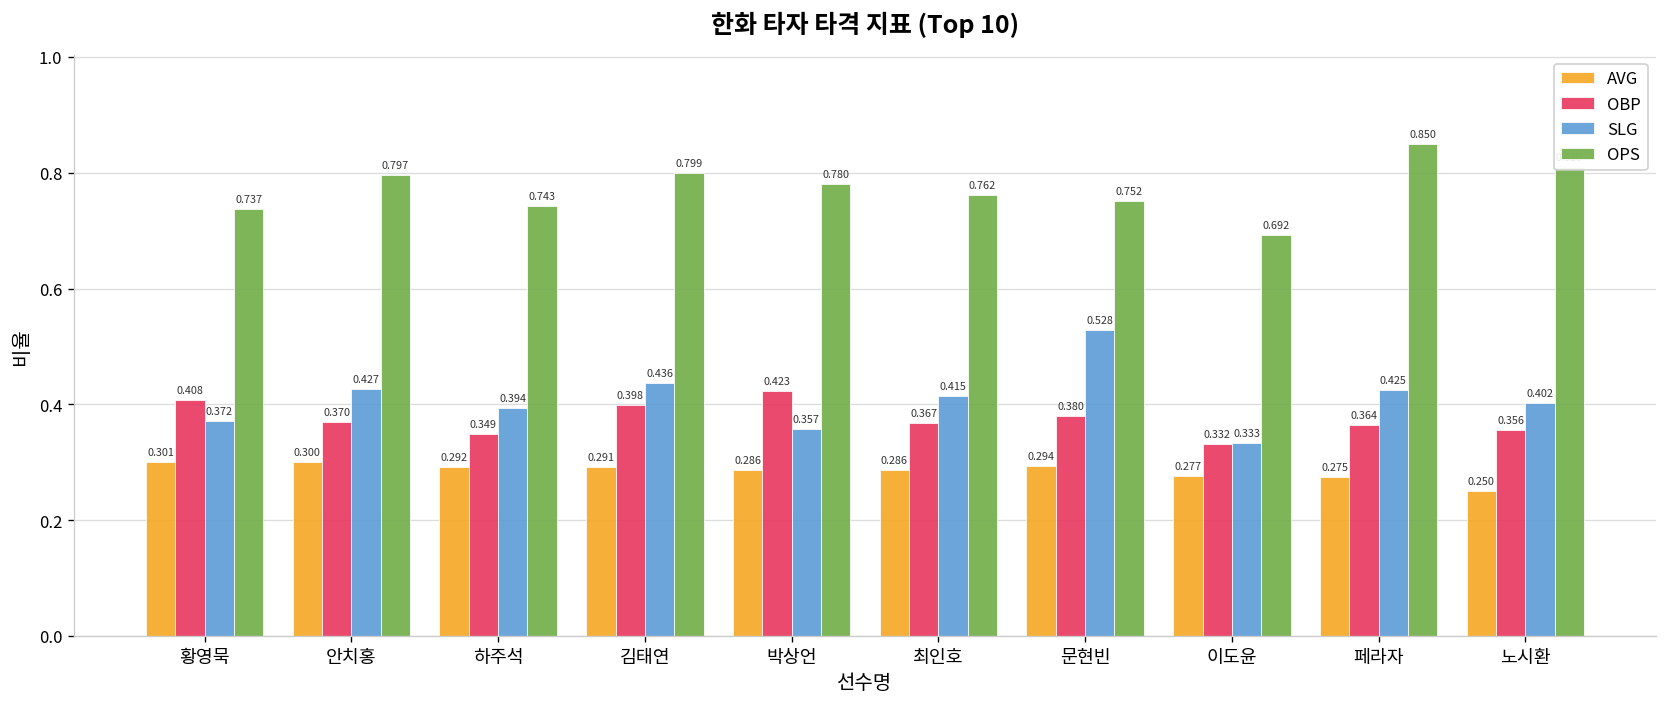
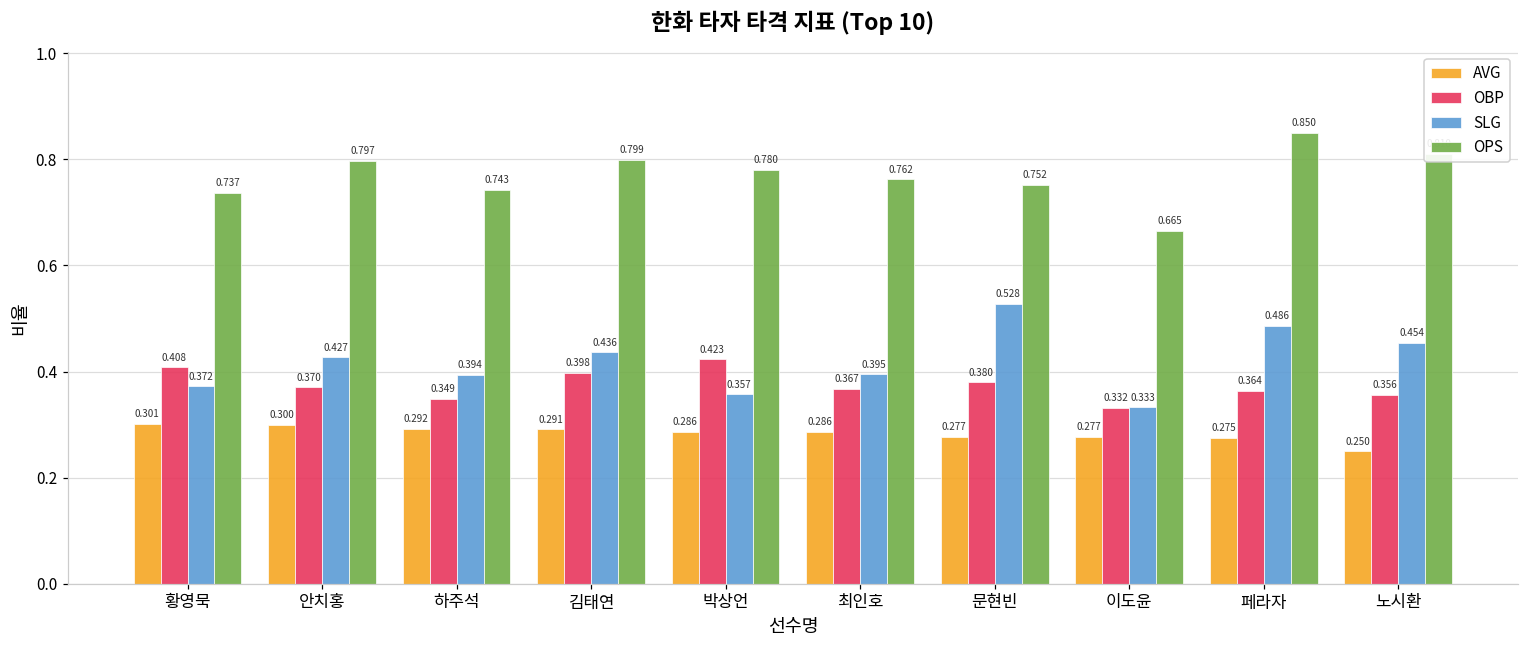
SLG, 최인호: 0.415 -> 0.395
AVG, 문현빈: 0.294 -> 0.277
OPS, 이도윤: 0.692 -> 0.665
SLG, 페라자: 0.425 -> 0.486
SLG, 노시환: 0.402 -> 0.454
